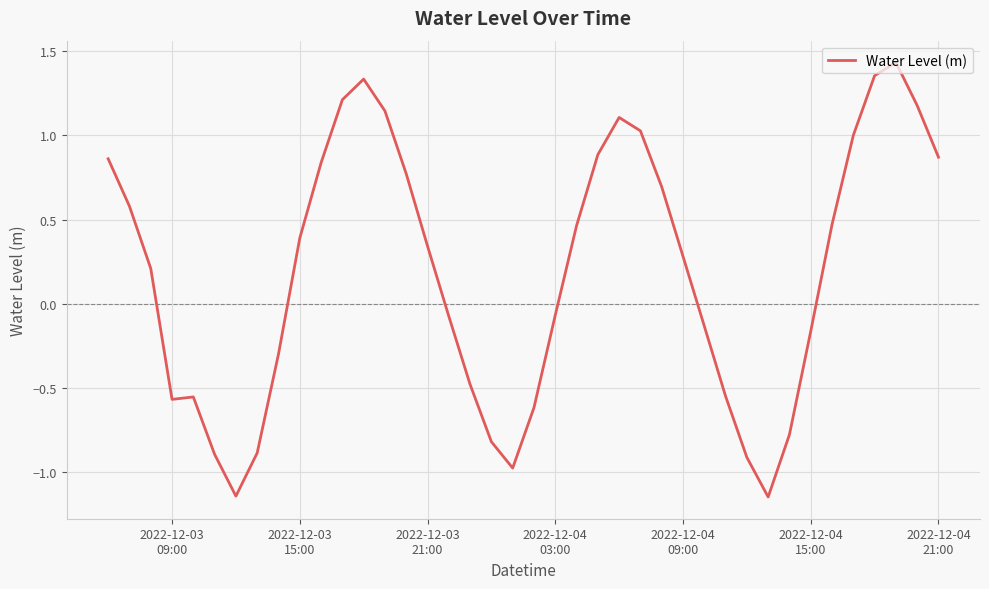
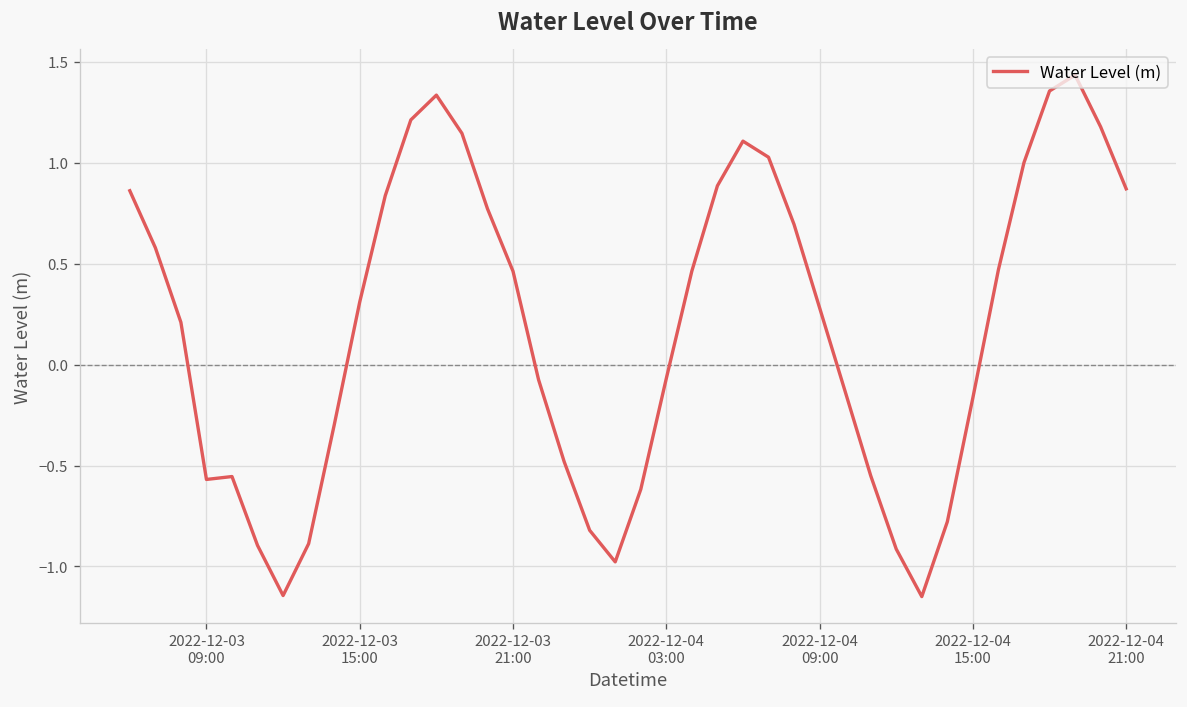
2022-12-03 15:00: 0.39 -> 0.31
2022-12-03 21:00: 0.34 -> 0.46
